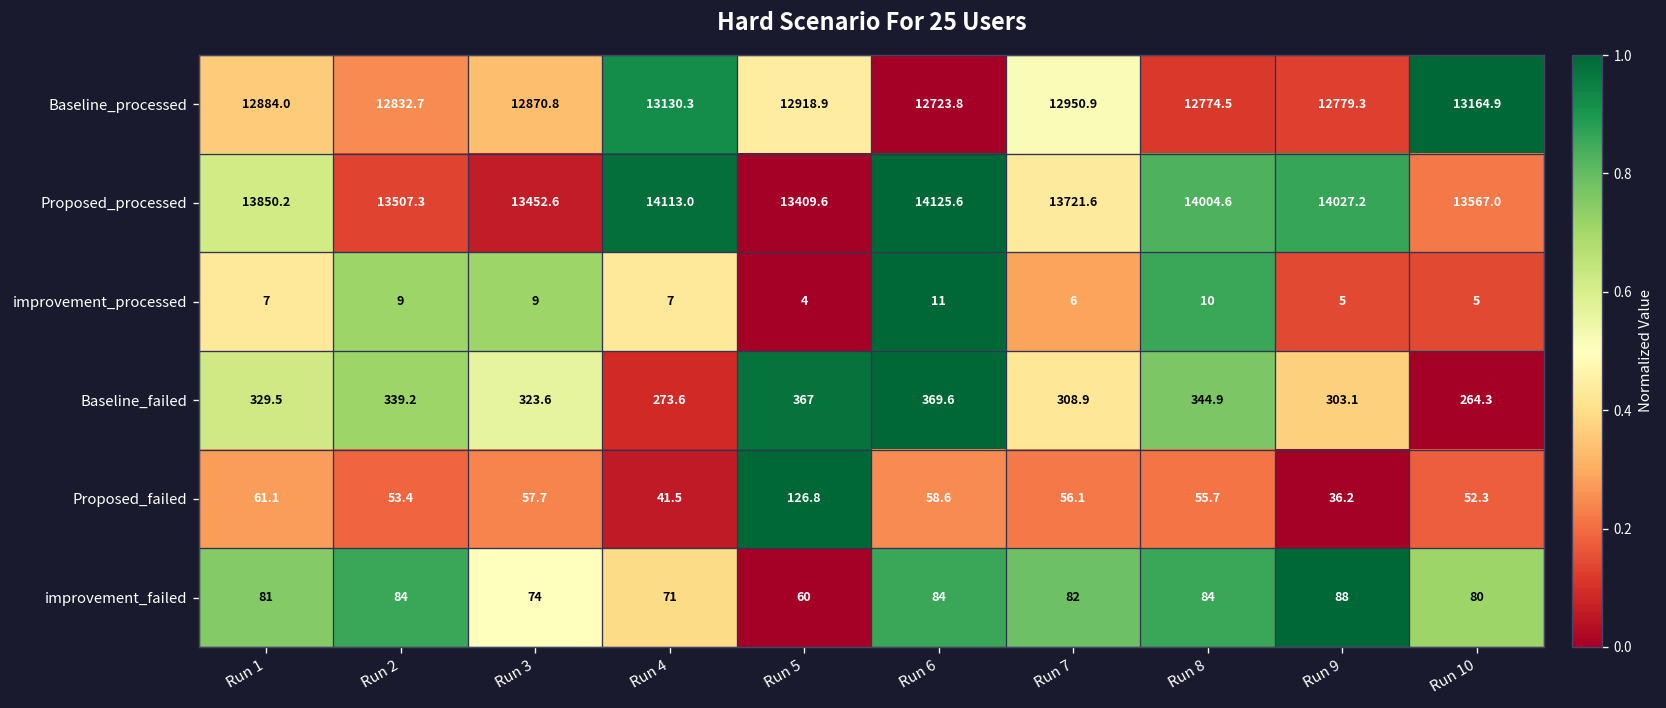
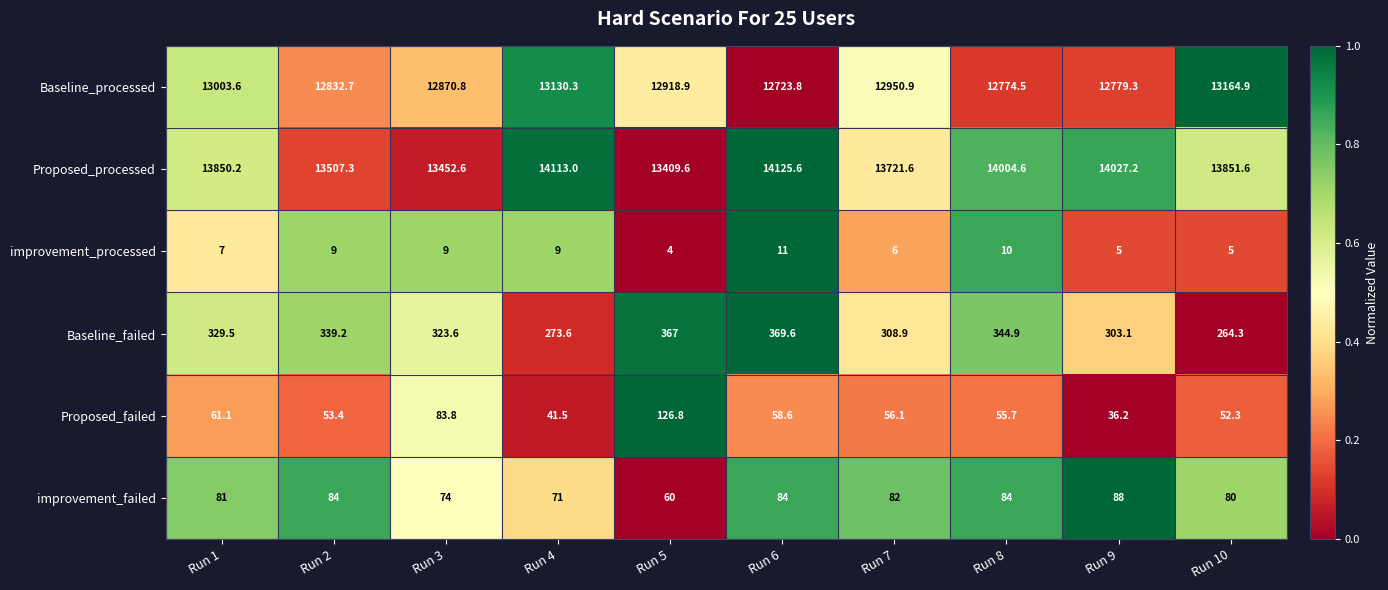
Baseline_processed, Run 1: 12884.0 -> 13003.6
Proposed_processed, Run 10: 13567.0 -> 13851.6
improvement_processed, Run 4: 7 -> 9
Proposed_failed, Run 3: 57.7 -> 83.8
